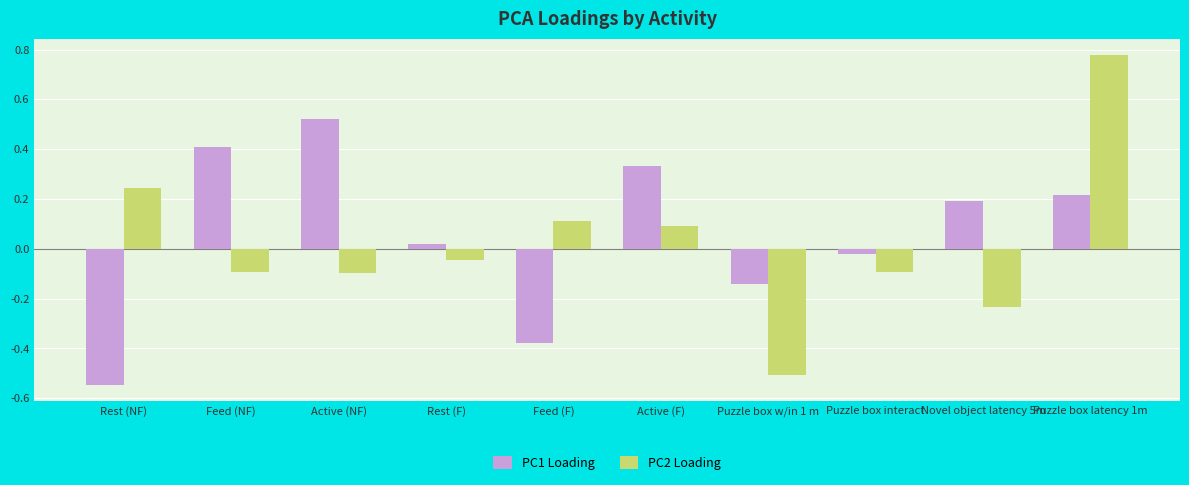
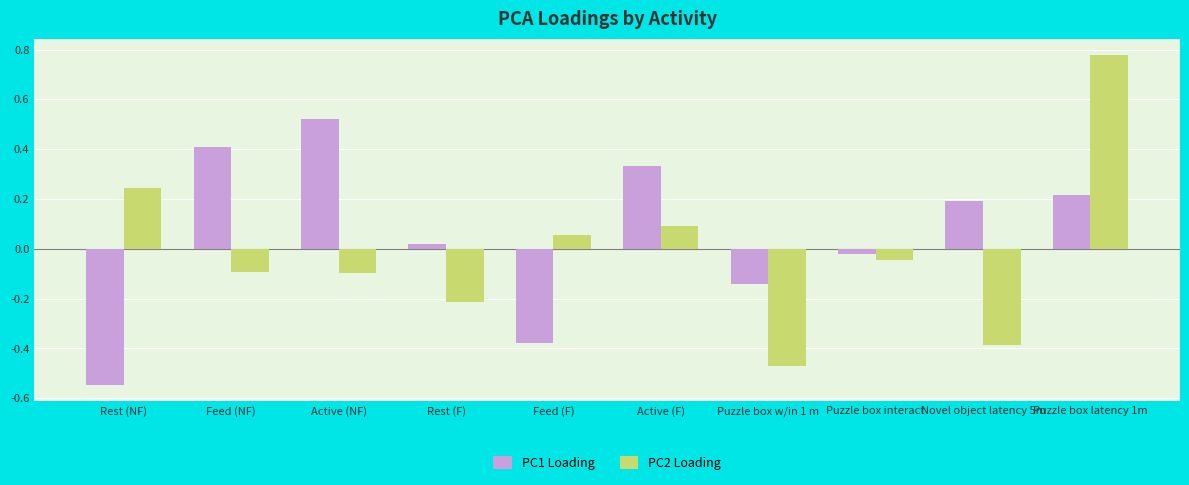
PC2 Loading, Rest (F): -0.05 -> -0.21
PC2 Loading, Feed (F): 0.11 -> 0.06
PC2 Loading, Puzzle box w/in 1 m: -0.51 -> -0.47
PC2 Loading, Puzzle box interact: -0.09 -> -0.05
PC2 Loading, Novel object latency 5m: -0.23 -> -0.39
